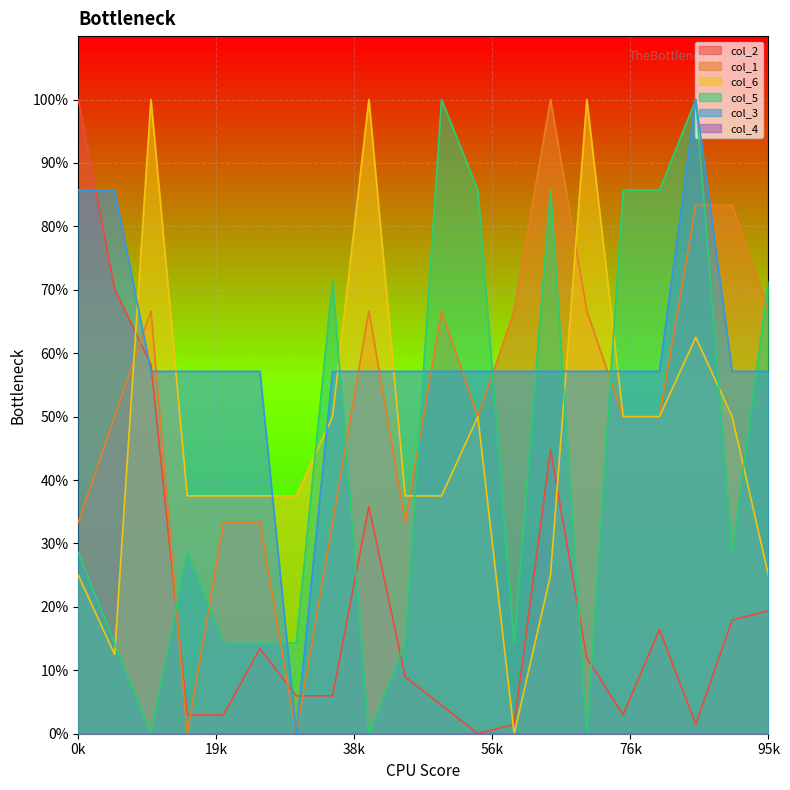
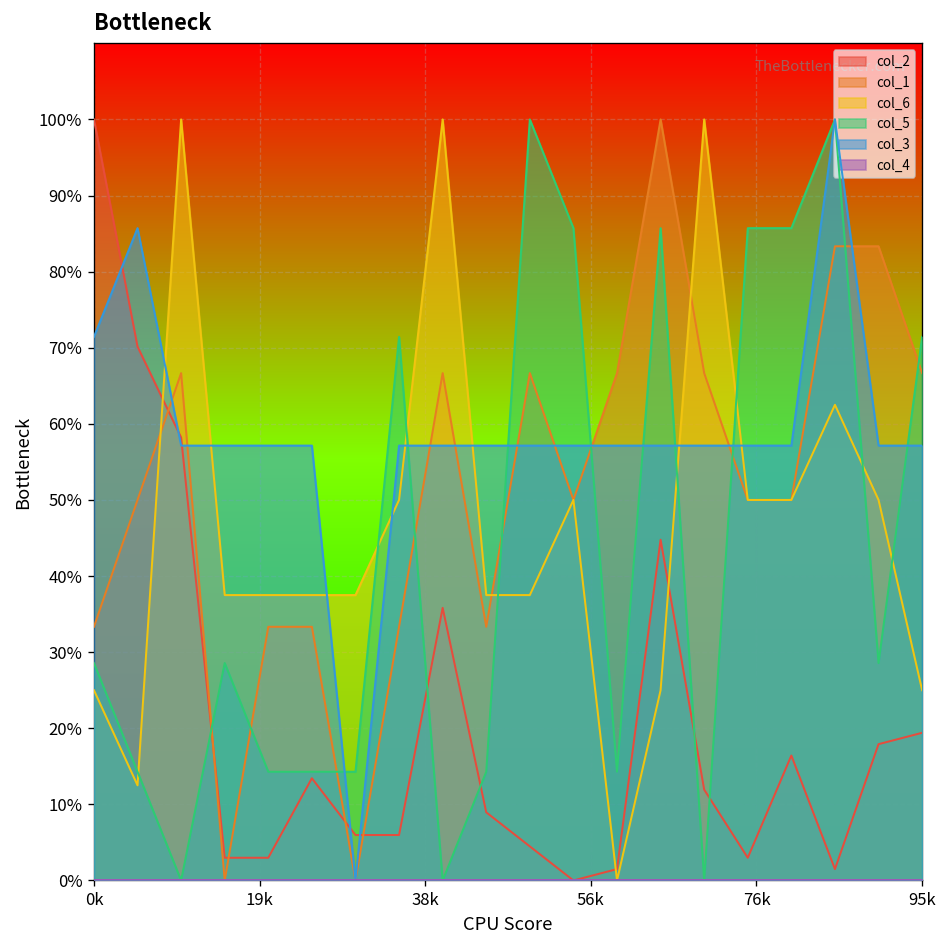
col_3, 0k: 86% -> 71%
